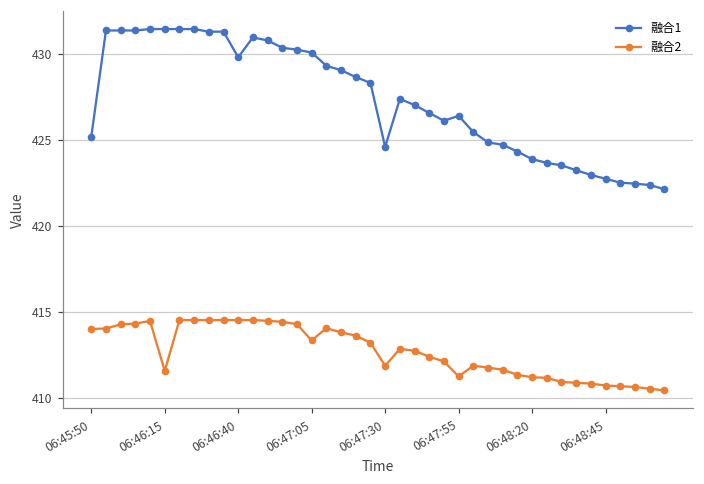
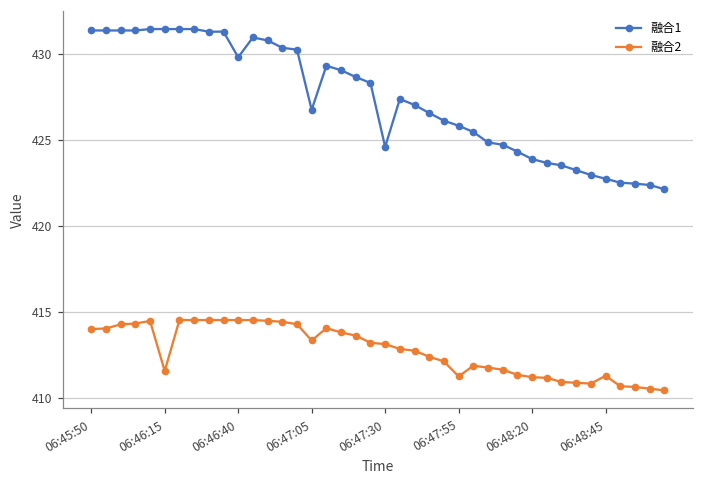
融合1, 06:45:50: 425.2 -> 431.4
融合1, 06:47:05: 430.1 -> 426.7
融合2, 06:47:30: 411.9 -> 413.2
融合1, 06:47:55: 426.4 -> 425.8
融合2, 06:48:45: 410.8 -> 411.3
